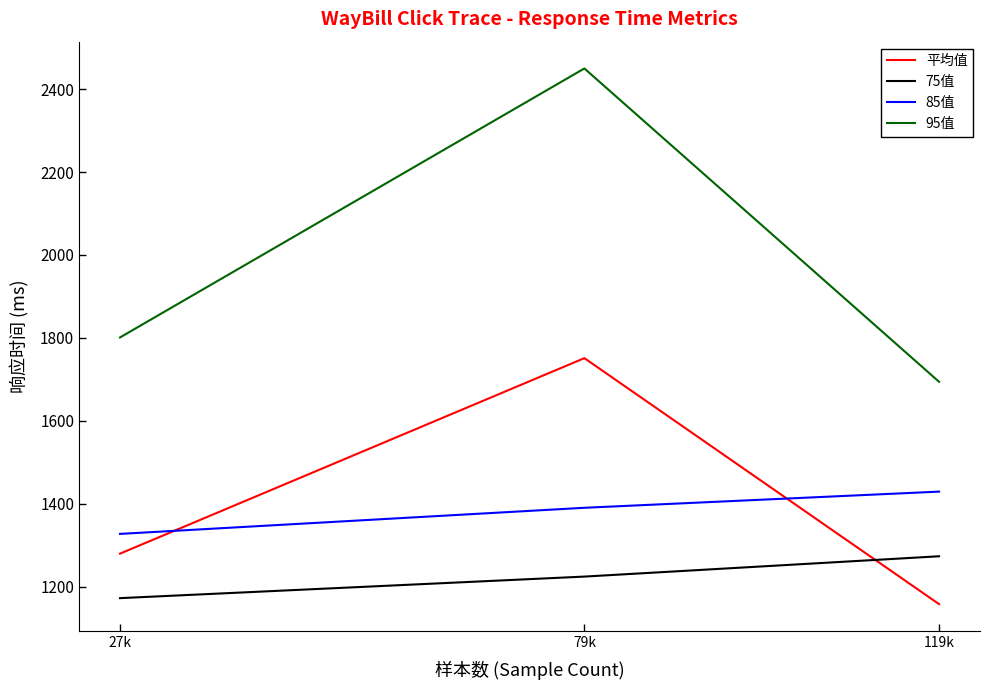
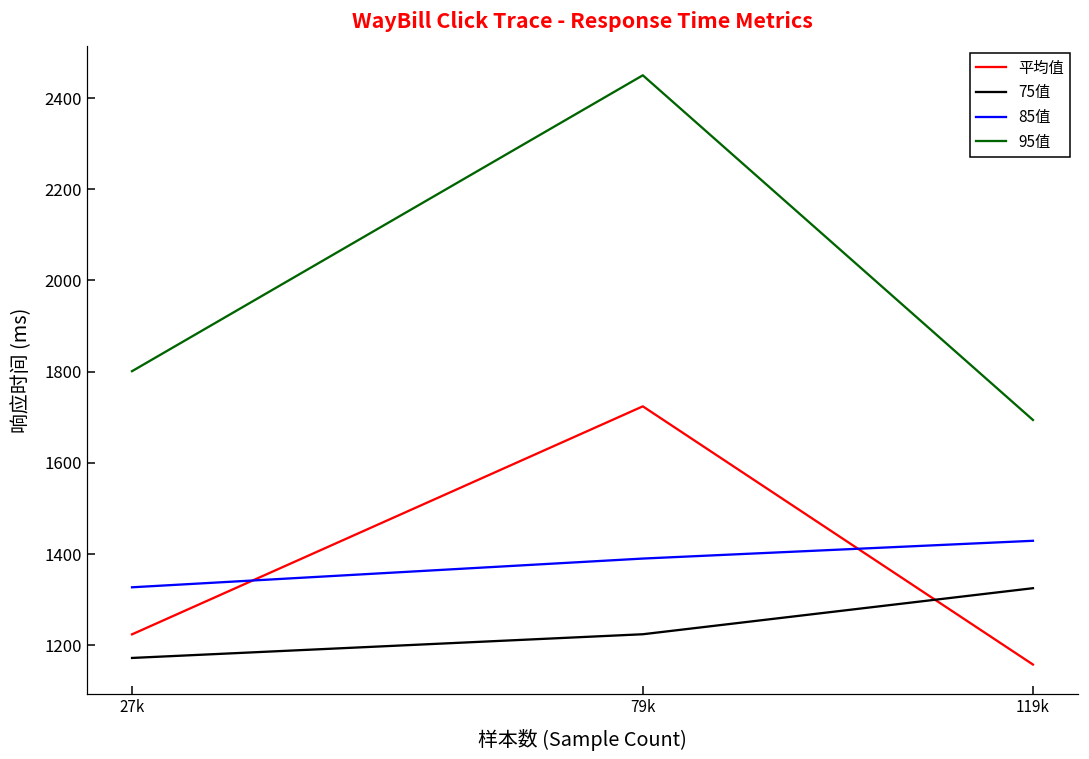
平均值, 27k: 1280 -> 1220
平均值, 79k: 1750 -> 1720
75值, 119k: 1270 -> 1330
